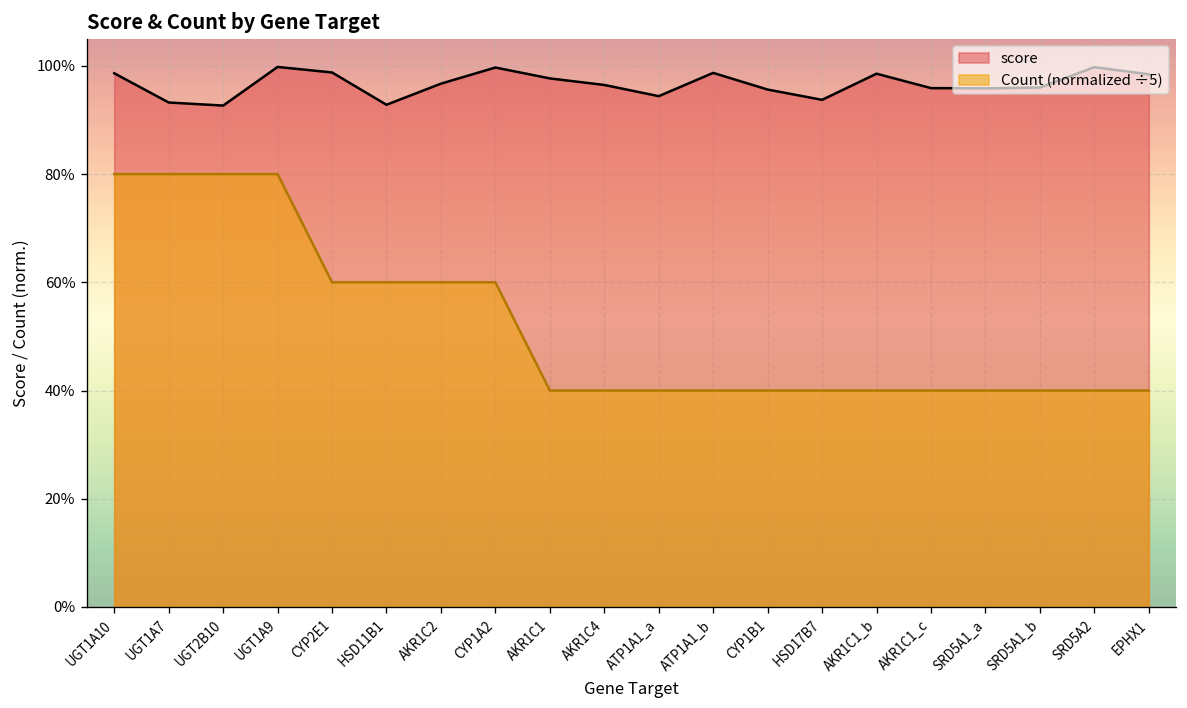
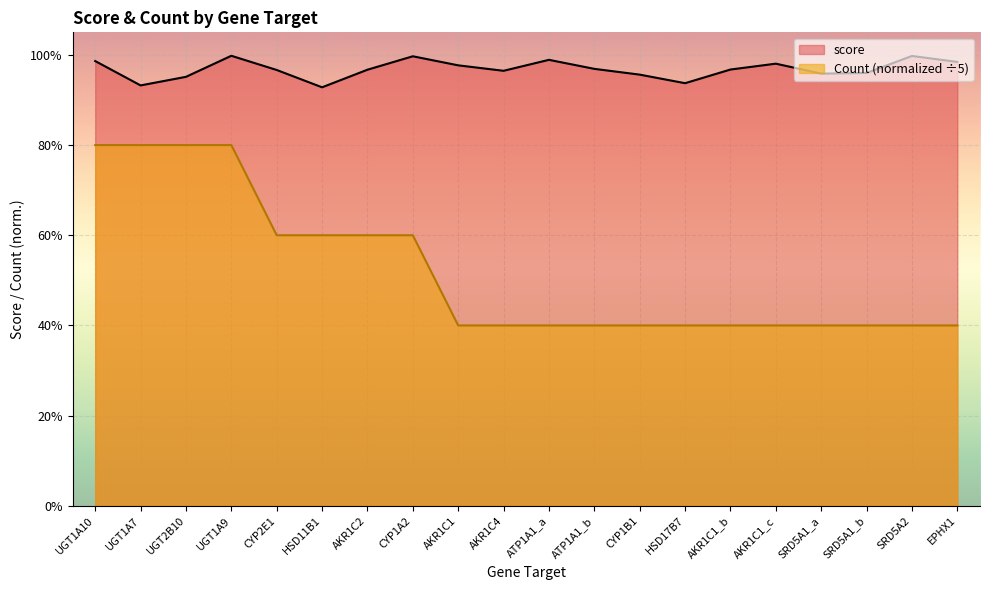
score, UGT2B10: 93% -> 95%
score, CYP2E1: 99% -> 97%
score, ATP1A1_a: 94% -> 99%
score, ATP1A1_b: 99% -> 97%
score, AKR1C1_b: 99% -> 97%
score, AKR1C1_c: 96% -> 98%
